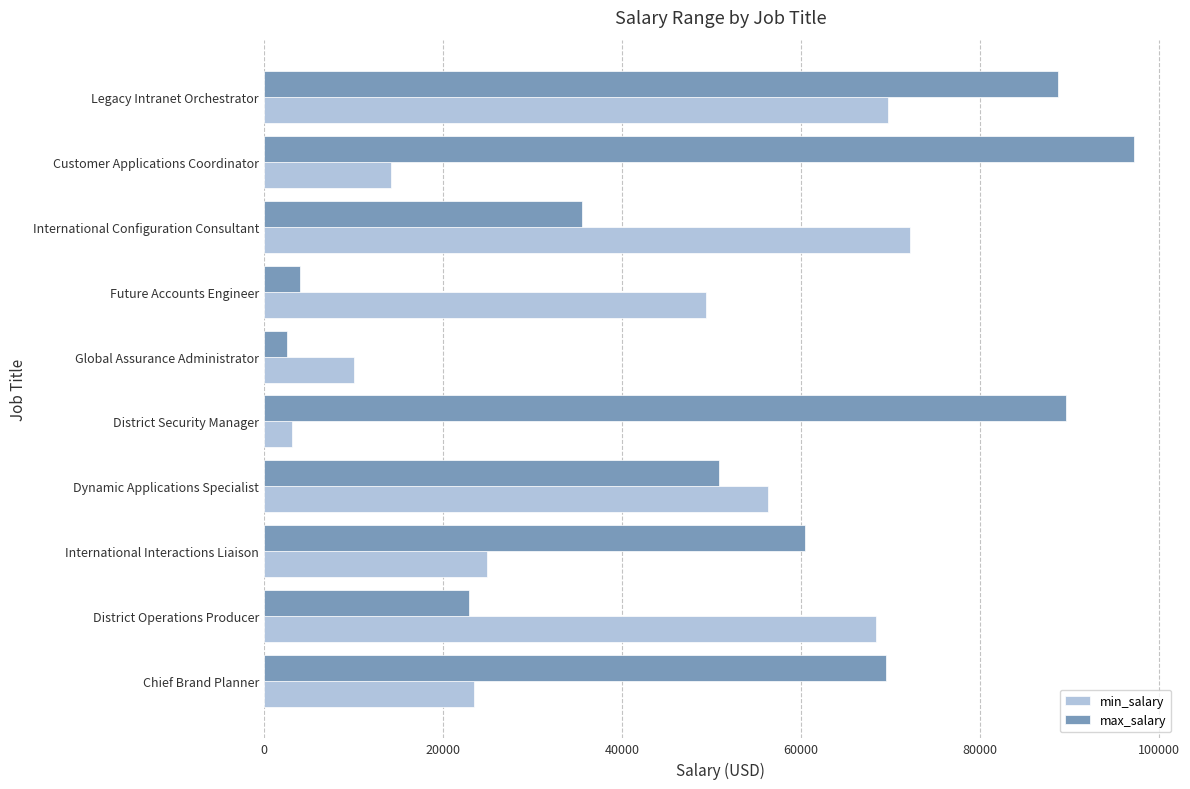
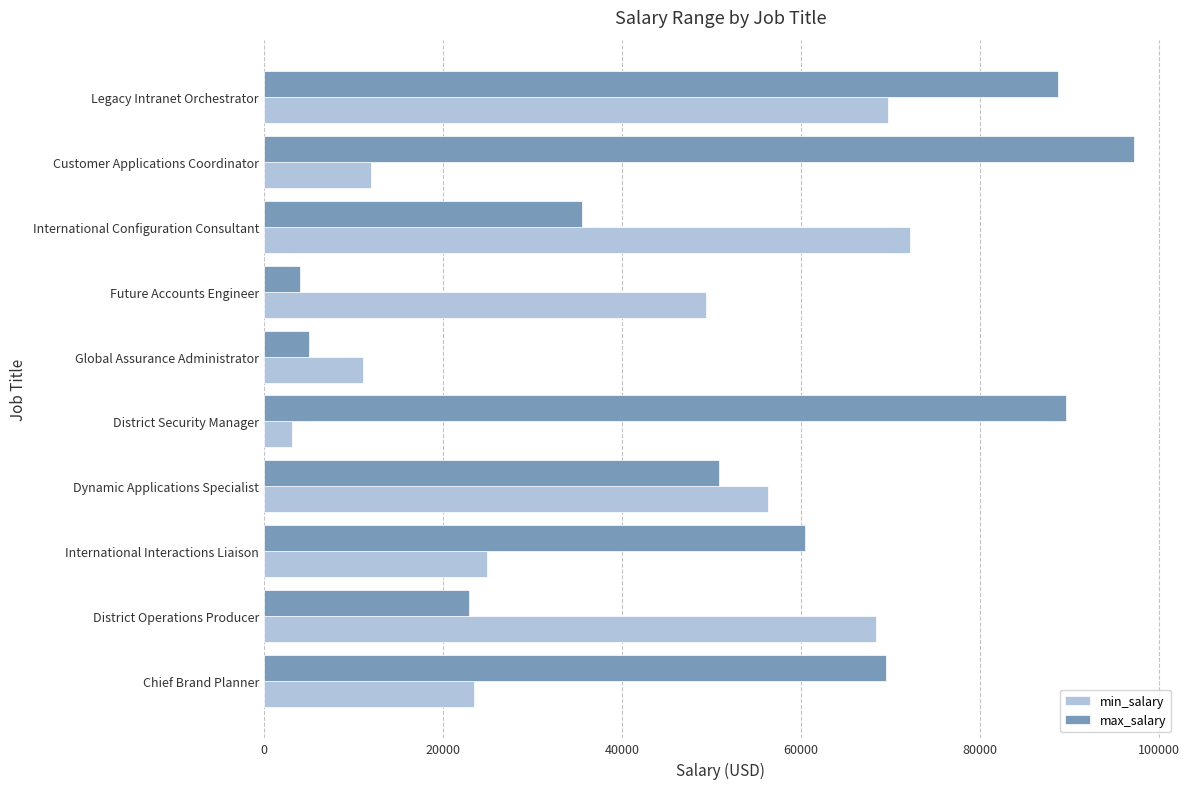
min_salary, Customer Applications Coordinator: 14000 -> 12000
max_salary, Global Assurance Administrator: 3000 -> 5000
min_salary, Global Assurance Administrator: 10000 -> 11000
